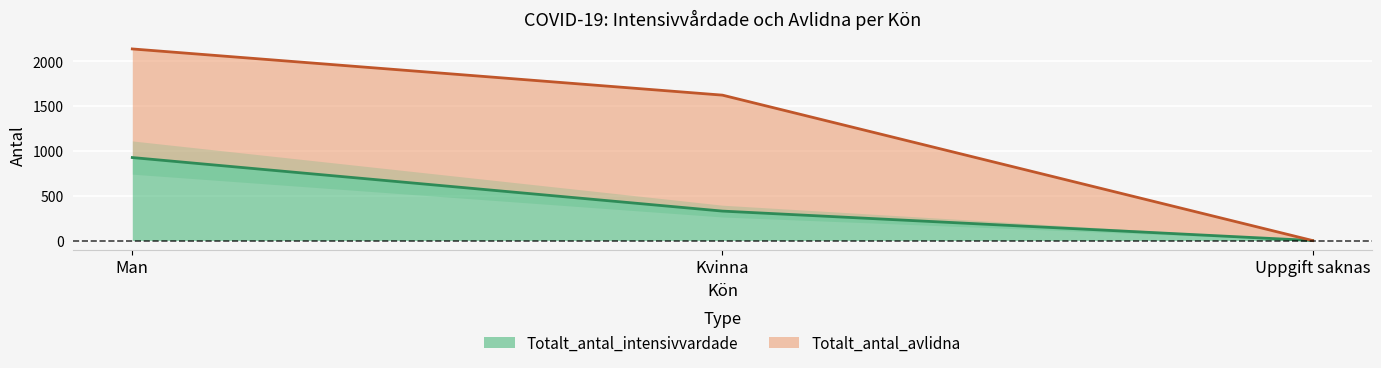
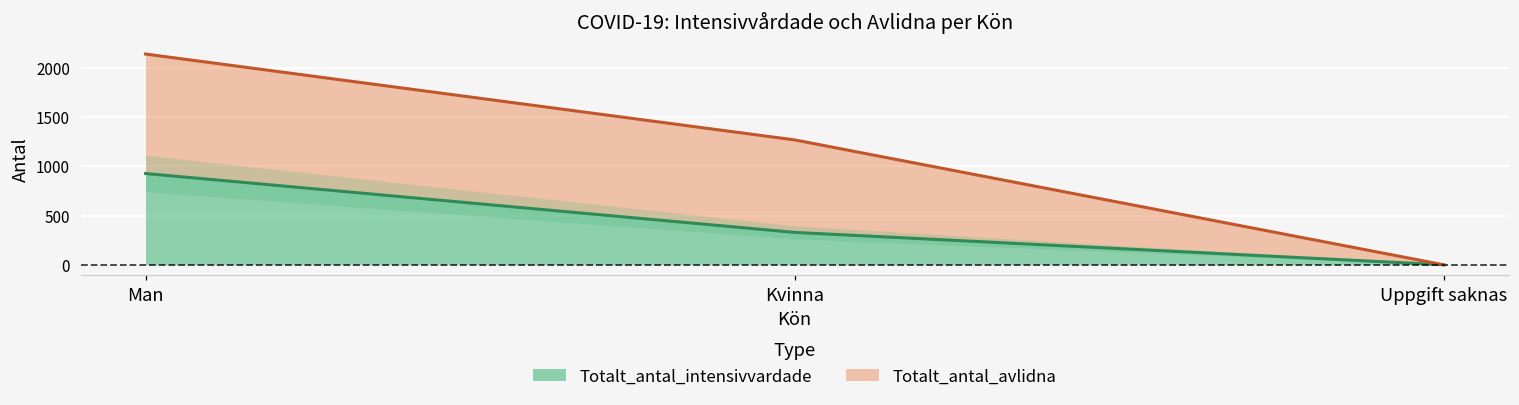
Totalt_antal_avlidna, Kvinna: 1300 -> 900
